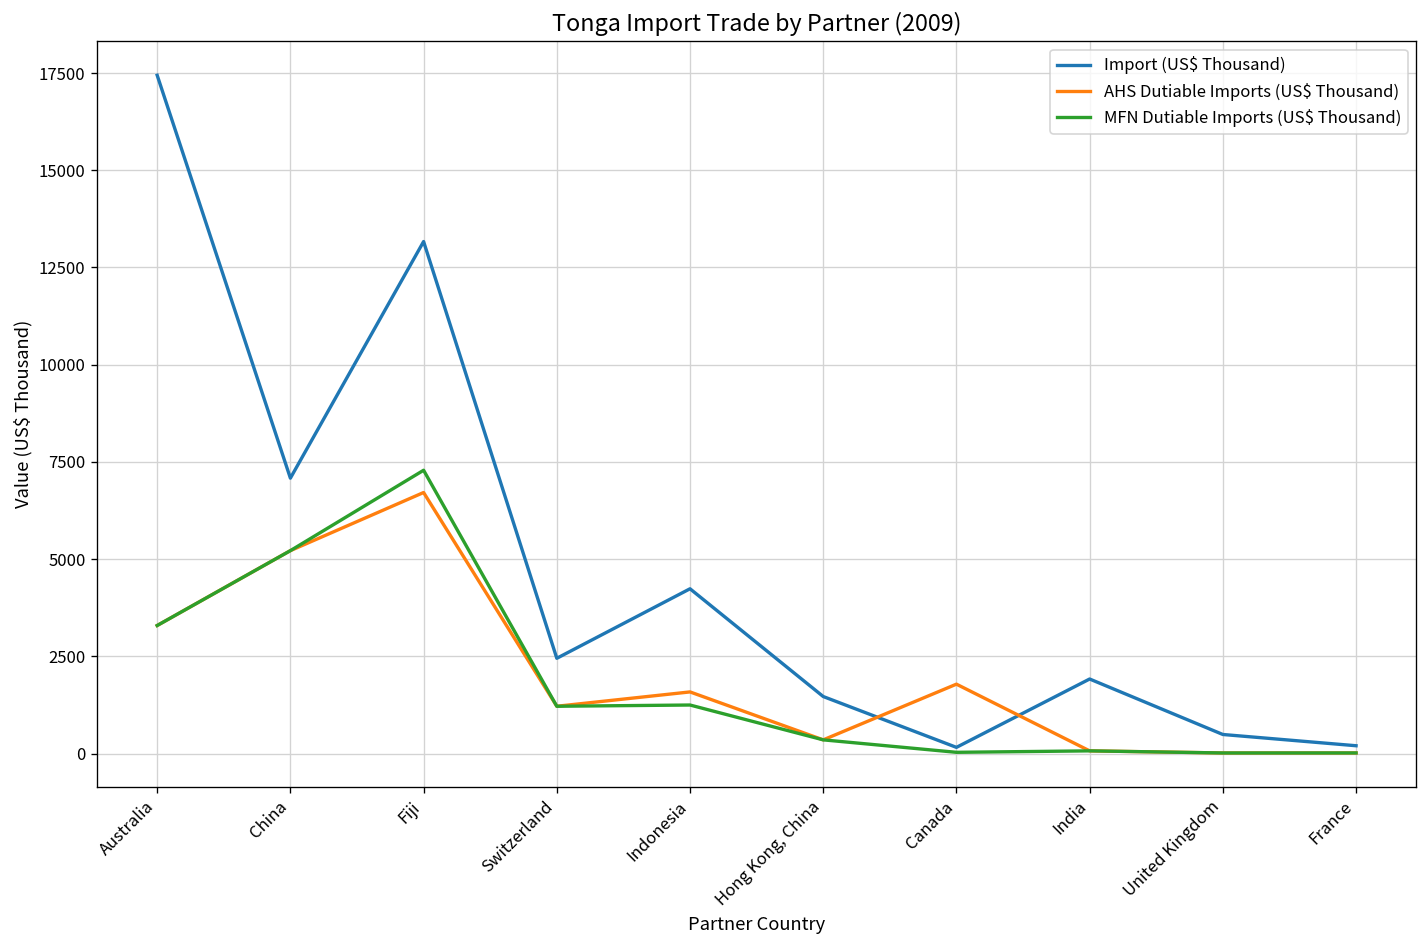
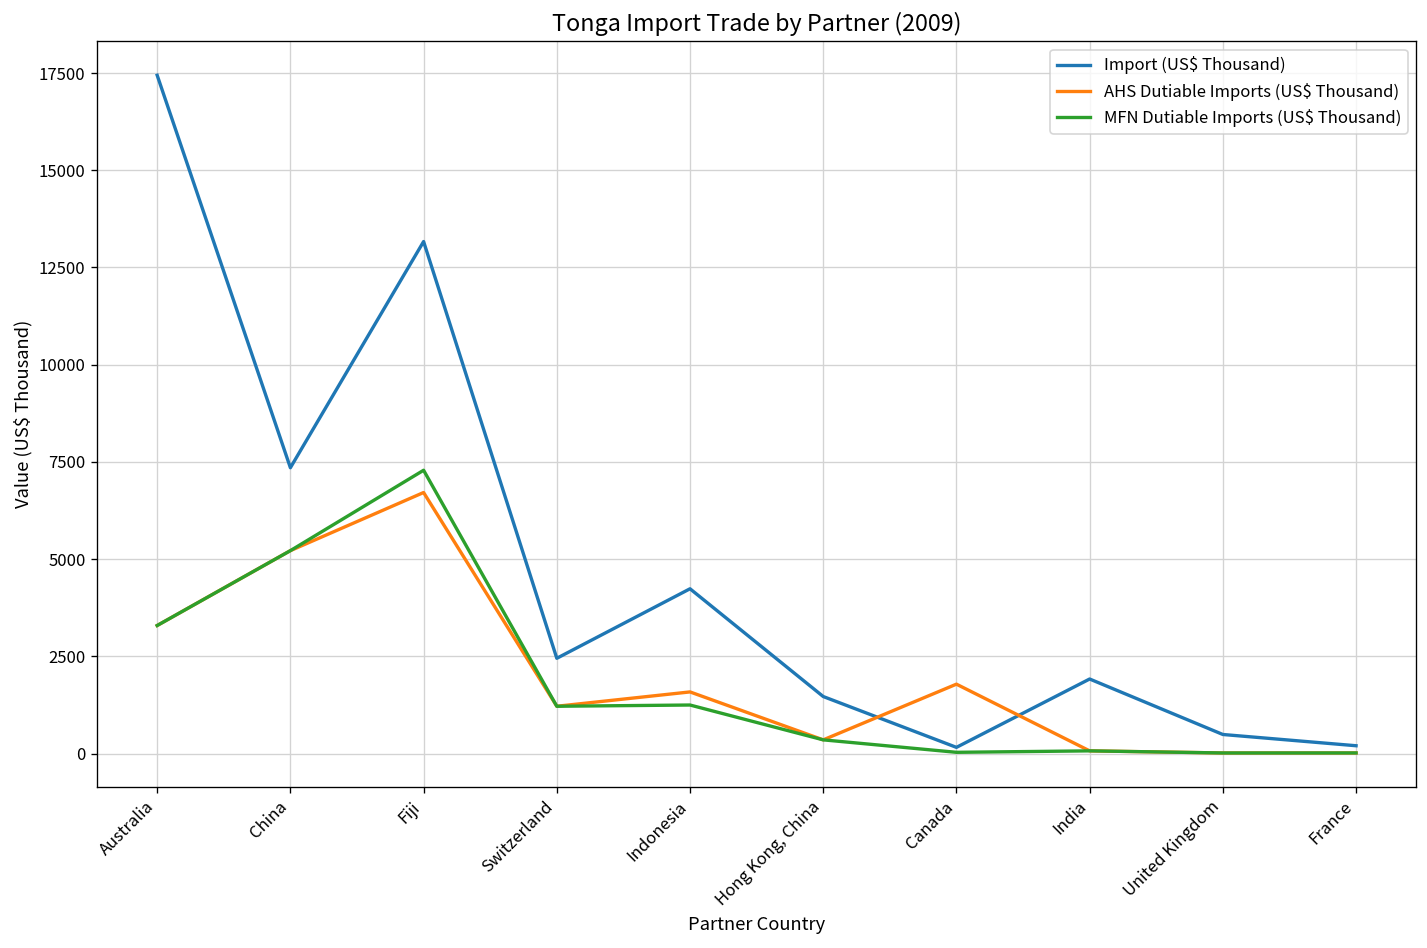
Import (US$ Thousand), China: 7100 -> 7400
